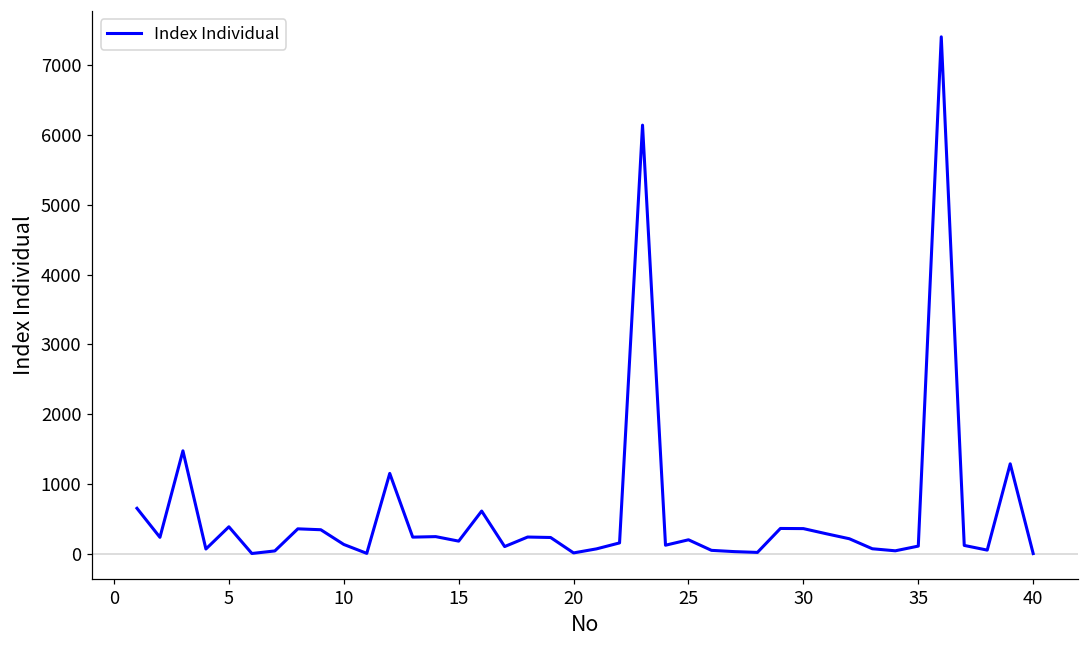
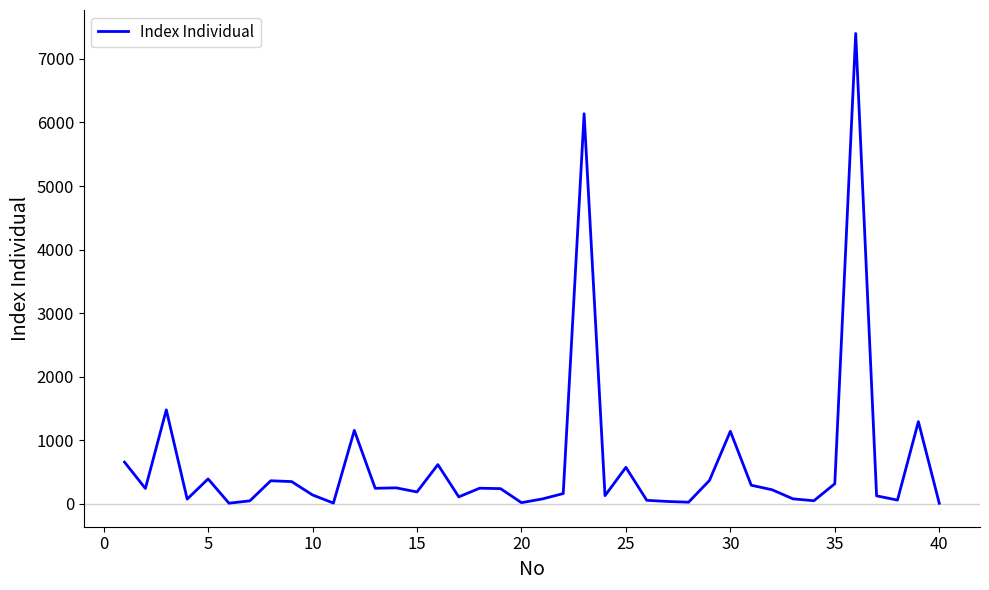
25: 200 -> 600
30: 400 -> 1100
35: 100 -> 300
